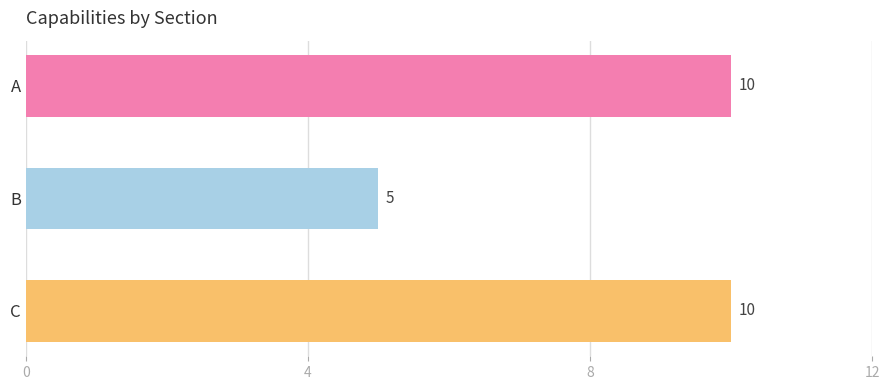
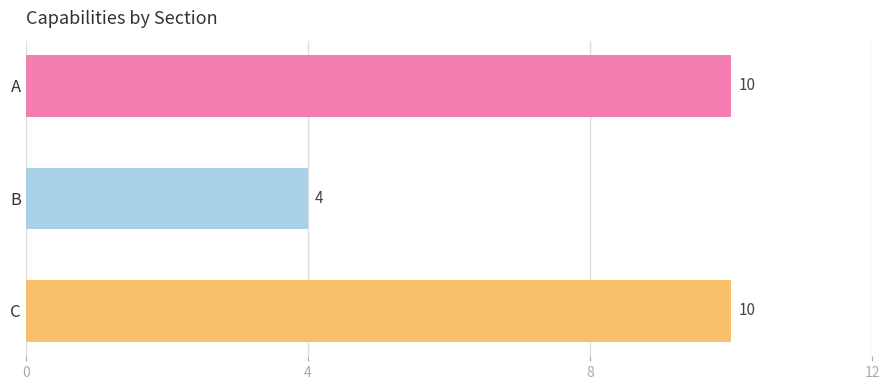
B: 5 -> 4
